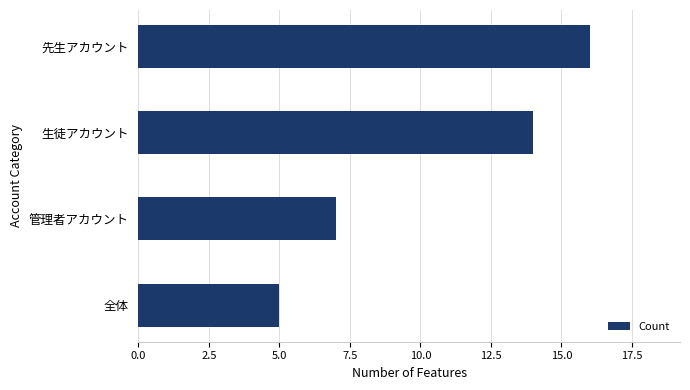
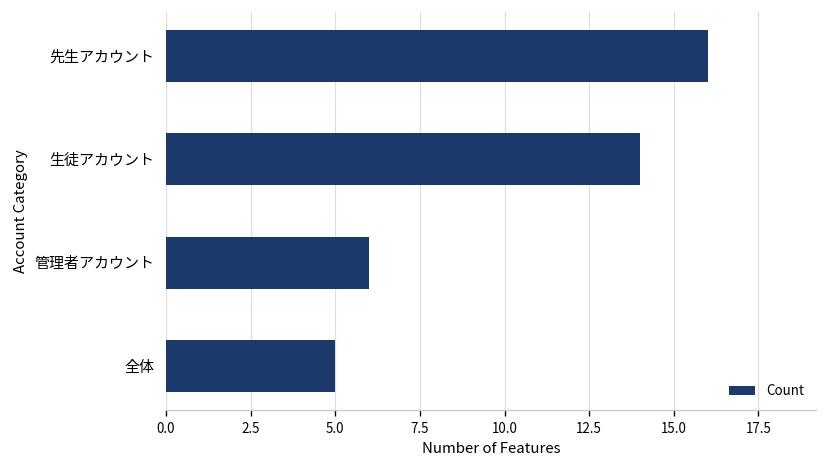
管理者アカウント: 7 -> 6
